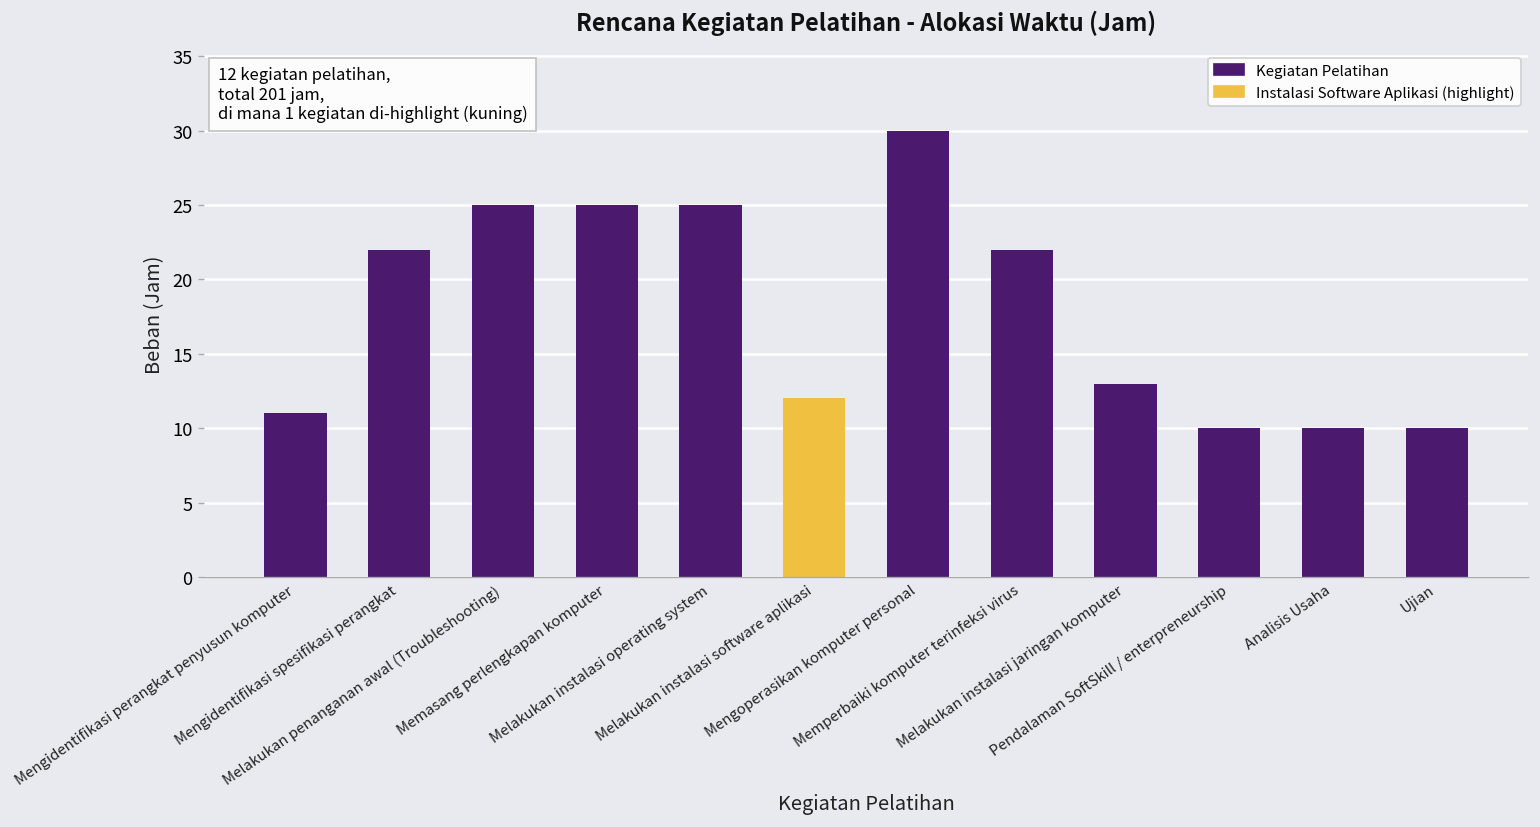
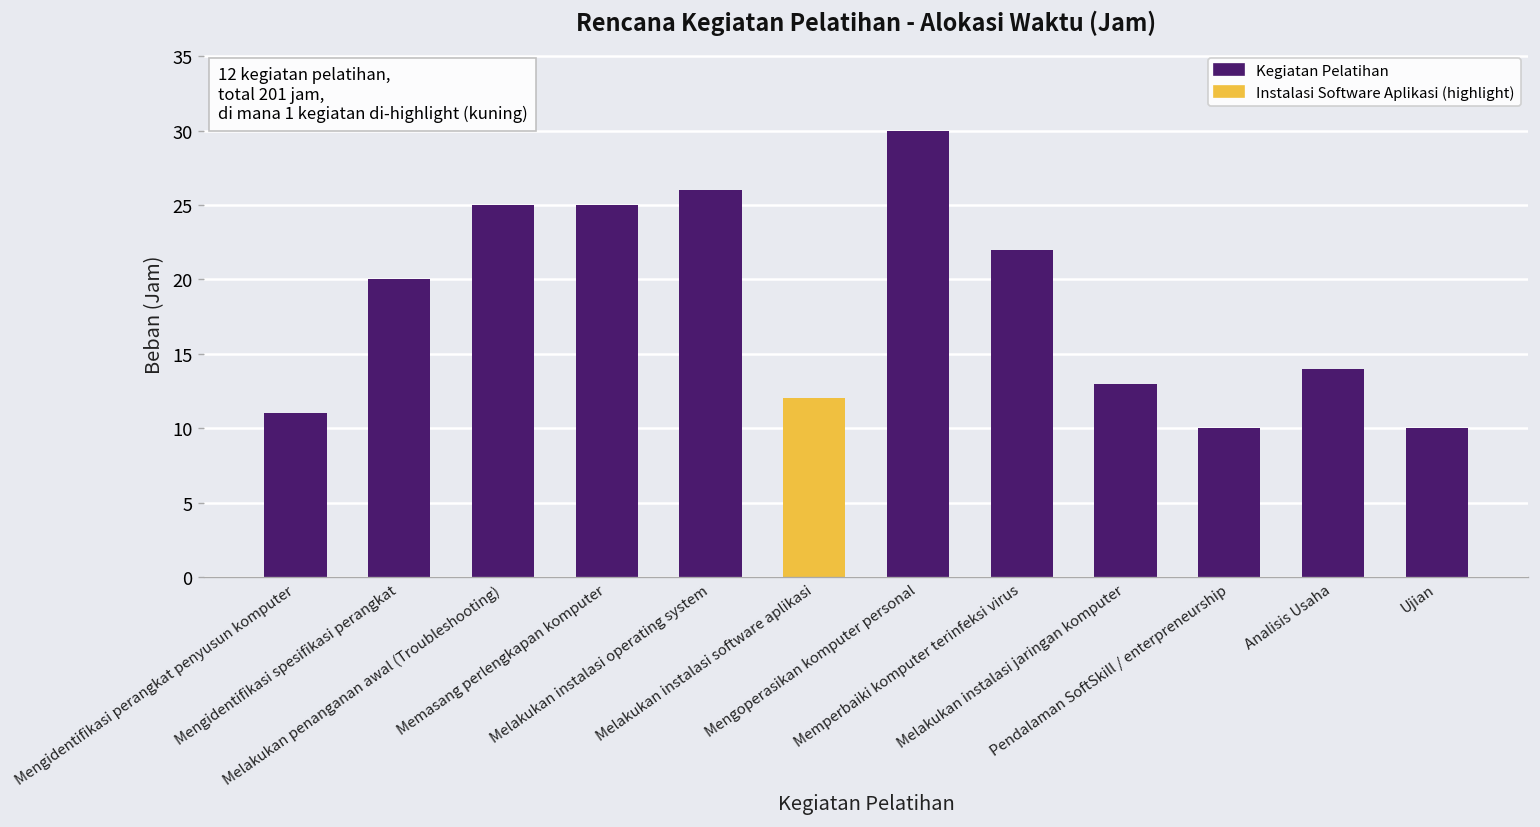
Kegiatan Pelatihan, Mengidentifikasi spesifikasi perangkat: 22 -> 20
Kegiatan Pelatihan, Melakukan instalasi operating system: 25 -> 26
Kegiatan Pelatihan, Analisis Usaha: 10 -> 14
